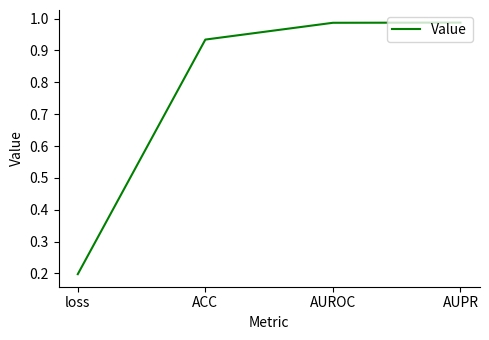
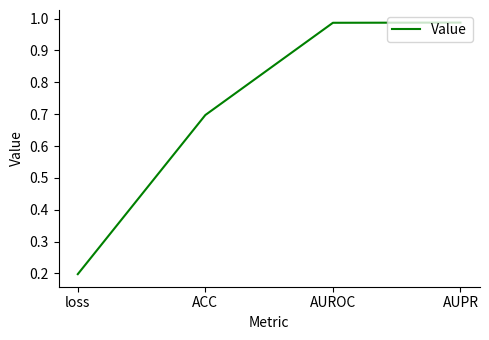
ACC: 0.93 -> 0.70
